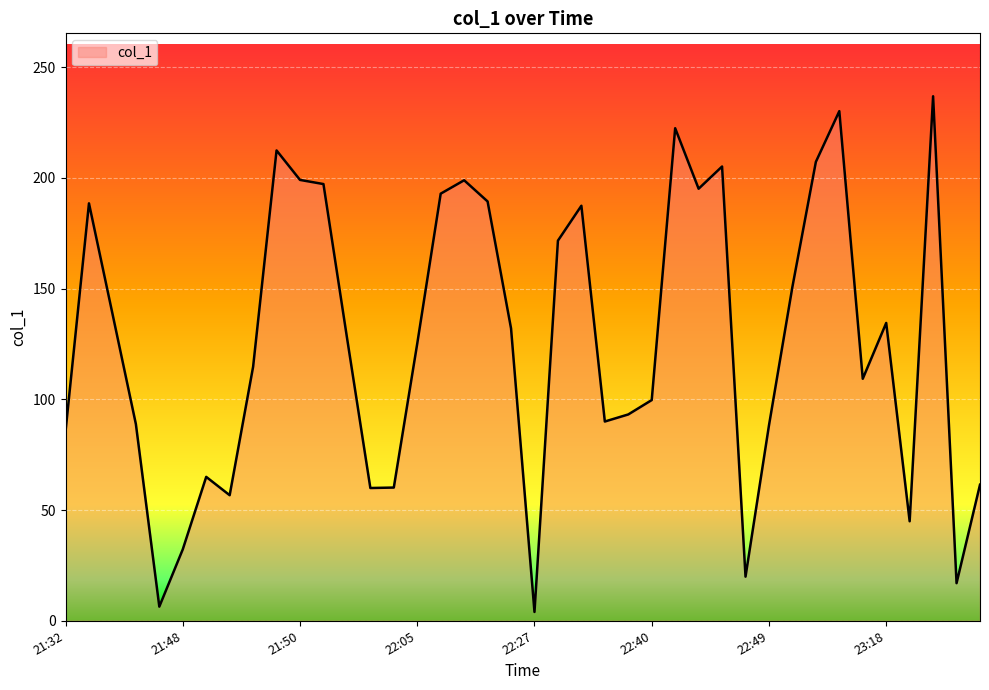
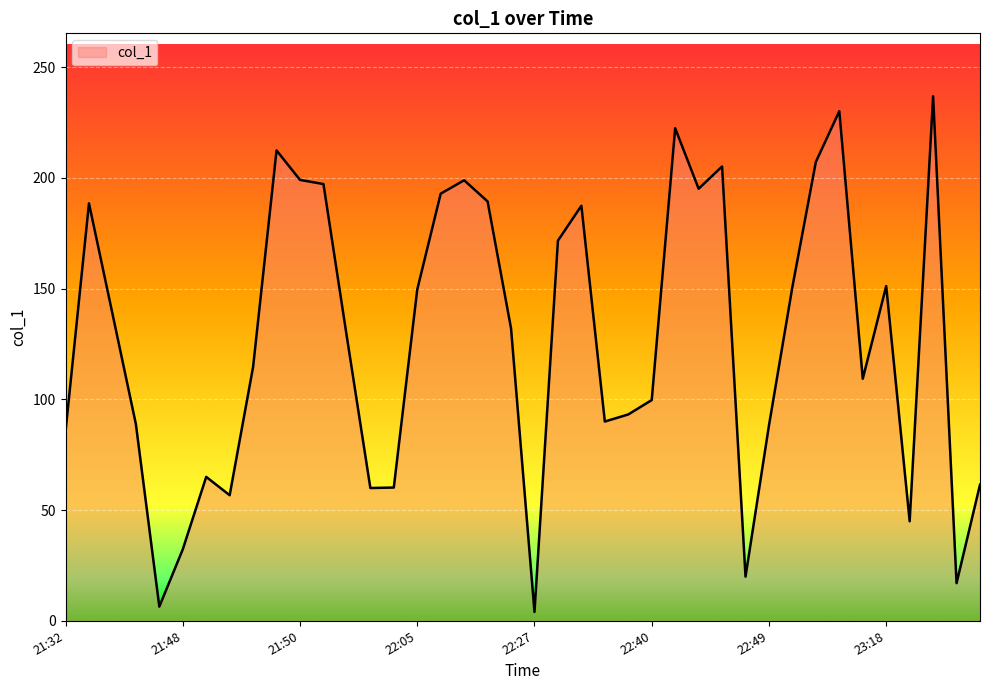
22:05: 125 -> 150
23:18: 134 -> 151
